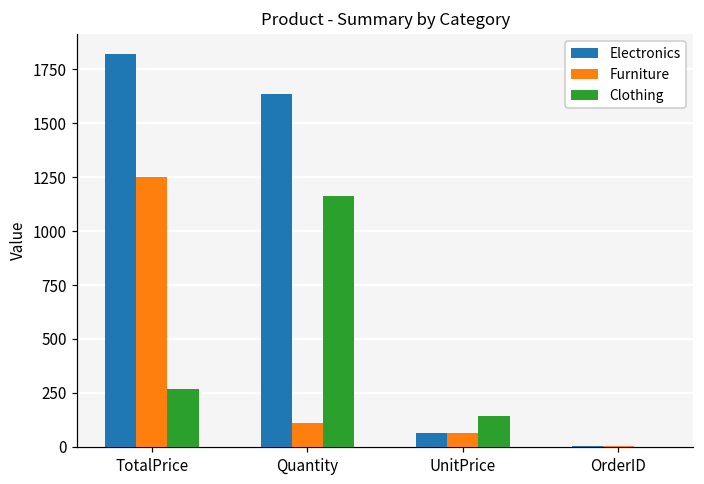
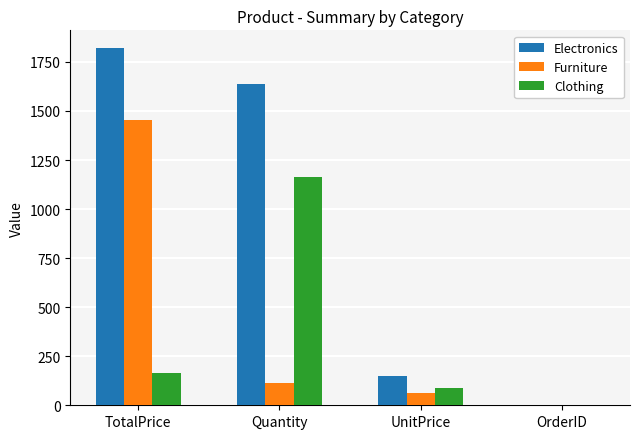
Furniture, TotalPrice: 1250 -> 1450
Clothing, TotalPrice: 270 -> 170
Electronics, UnitPrice: 60 -> 150
Clothing, UnitPrice: 140 -> 90
